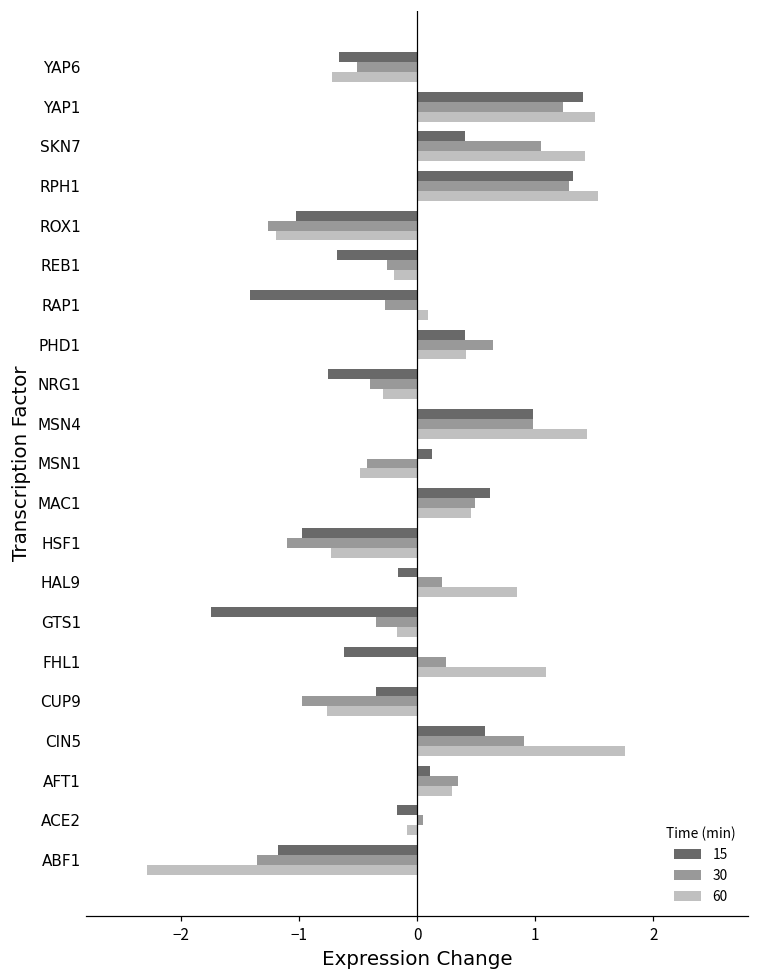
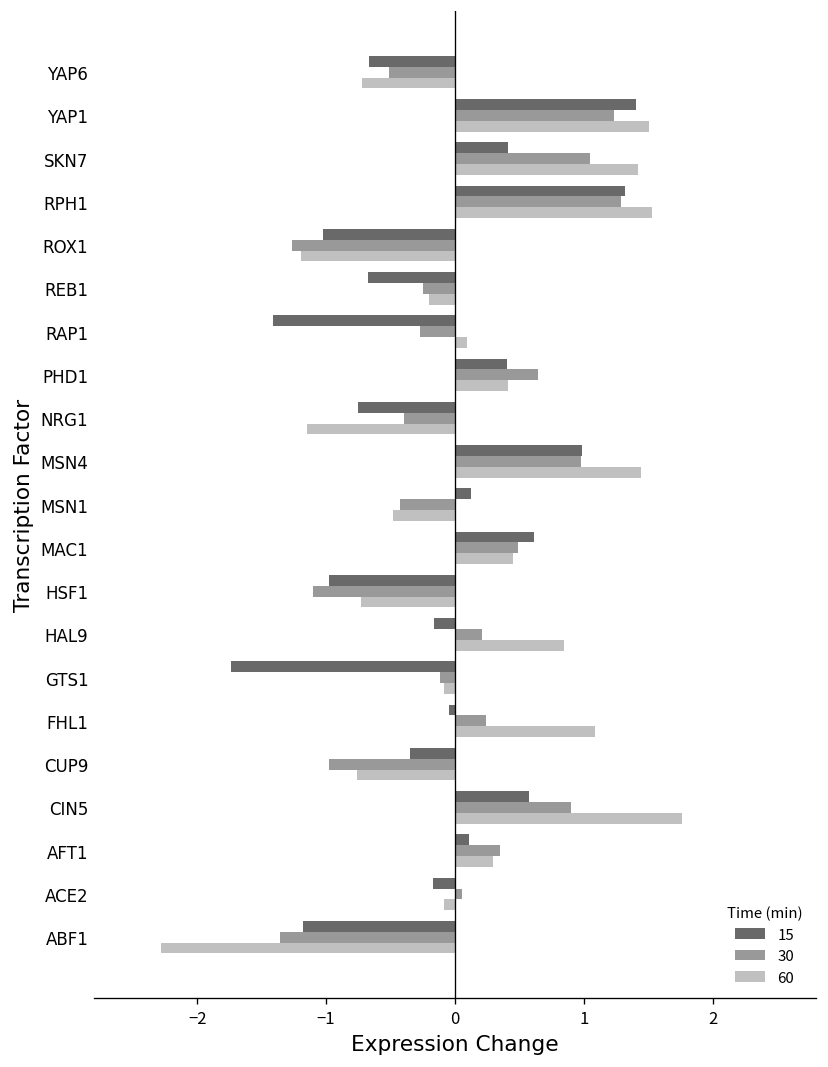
60, NRG1: -0.29 -> -1.15
30, GTS1: -0.34 -> -0.12
60, GTS1: -0.17 -> -0.09
15, FHL1: -0.62 -> -0.04
